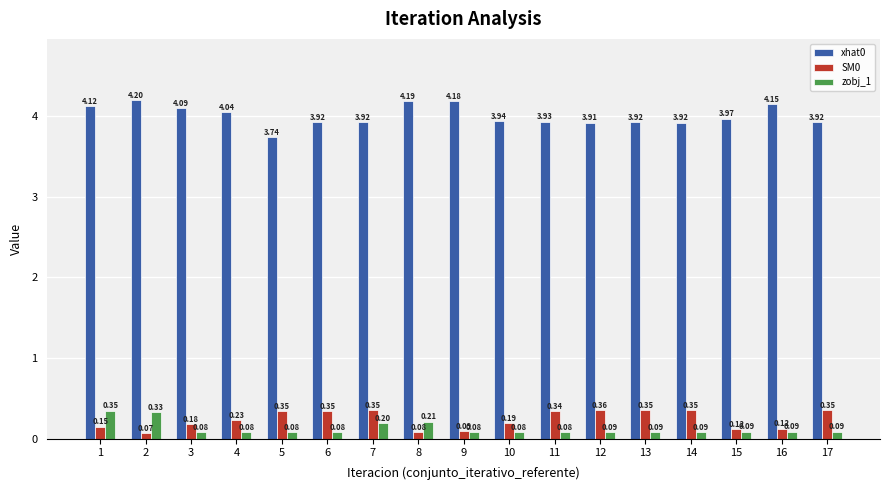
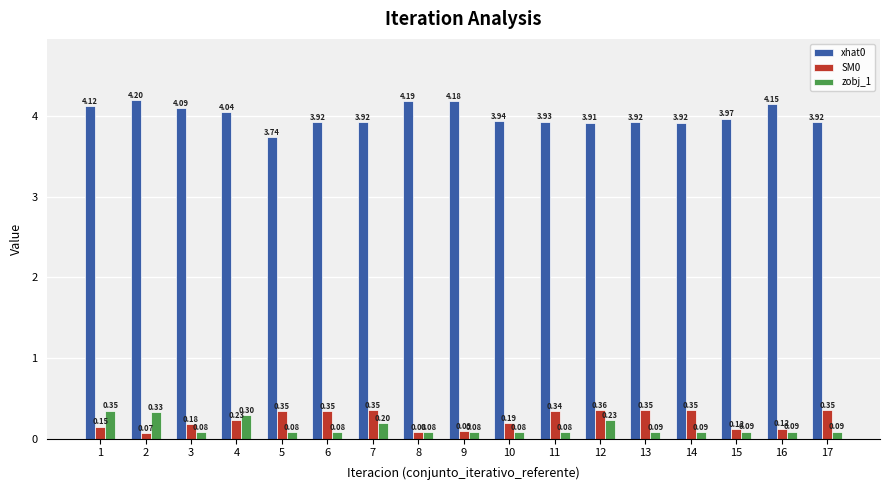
zobj_1, 4: 0.08 -> 0.30
zobj_1, 8: 0.21 -> 0.08
zobj_1, 12: 0.09 -> 0.23
